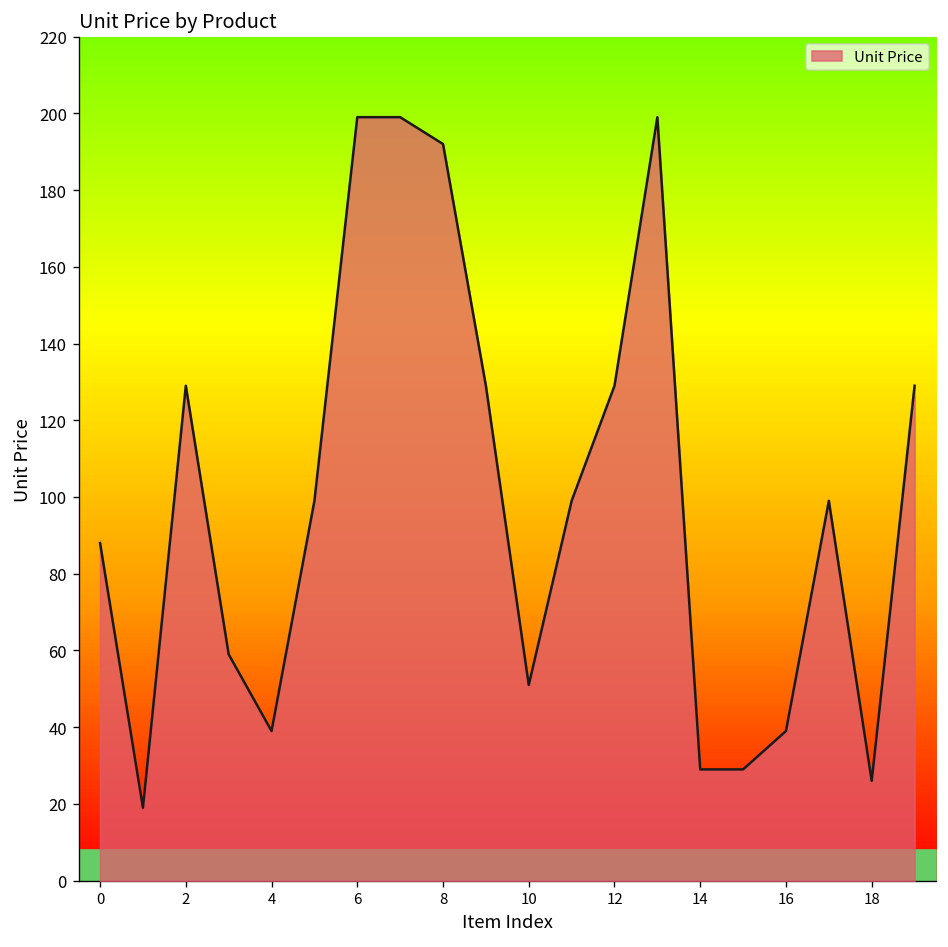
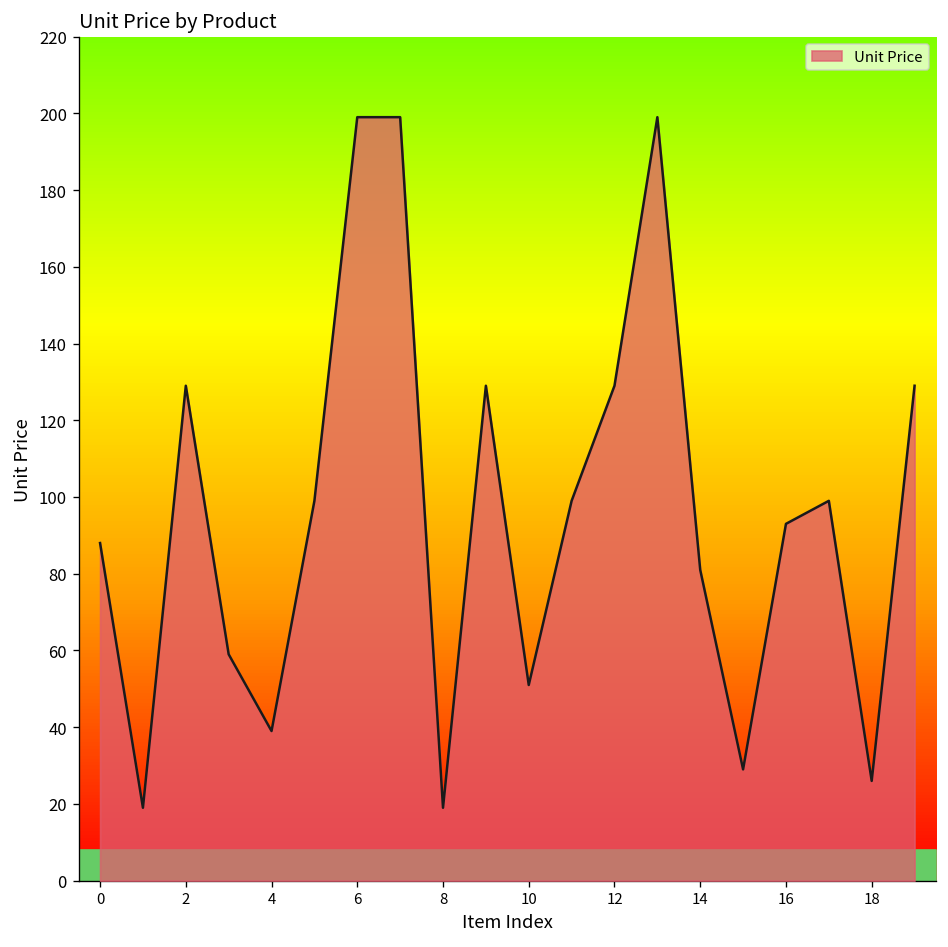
Unit Price, 8: 192 -> 19
Unit Price, 14: 29 -> 81
Unit Price, 16: 39 -> 93
